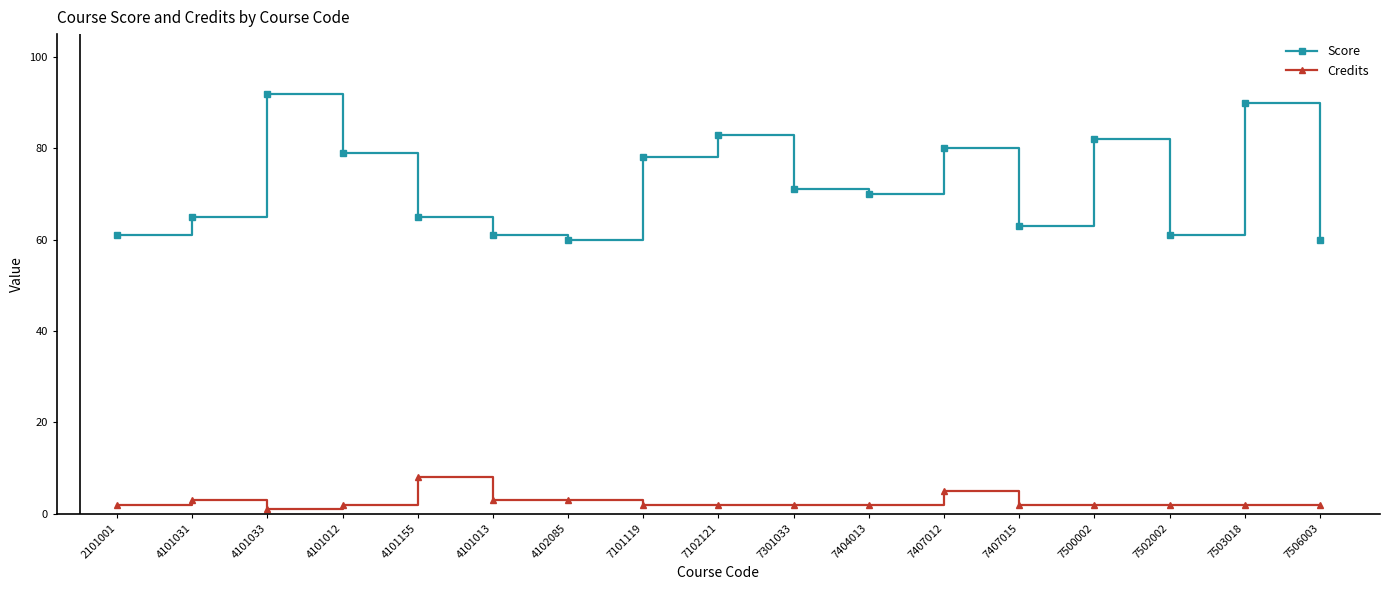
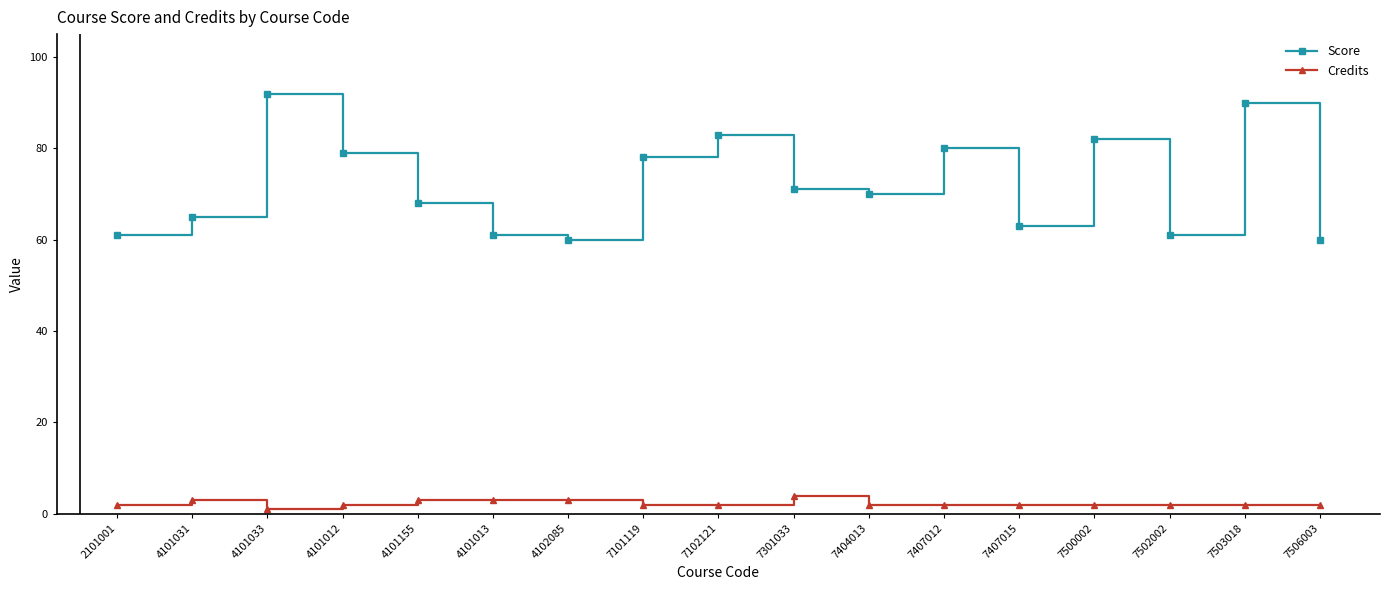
Score, 4101155: 65 -> 68
Credits, 4101155: 8 -> 3
Credits, 7301033: 2 -> 4
Credits, 7407012: 5 -> 2
